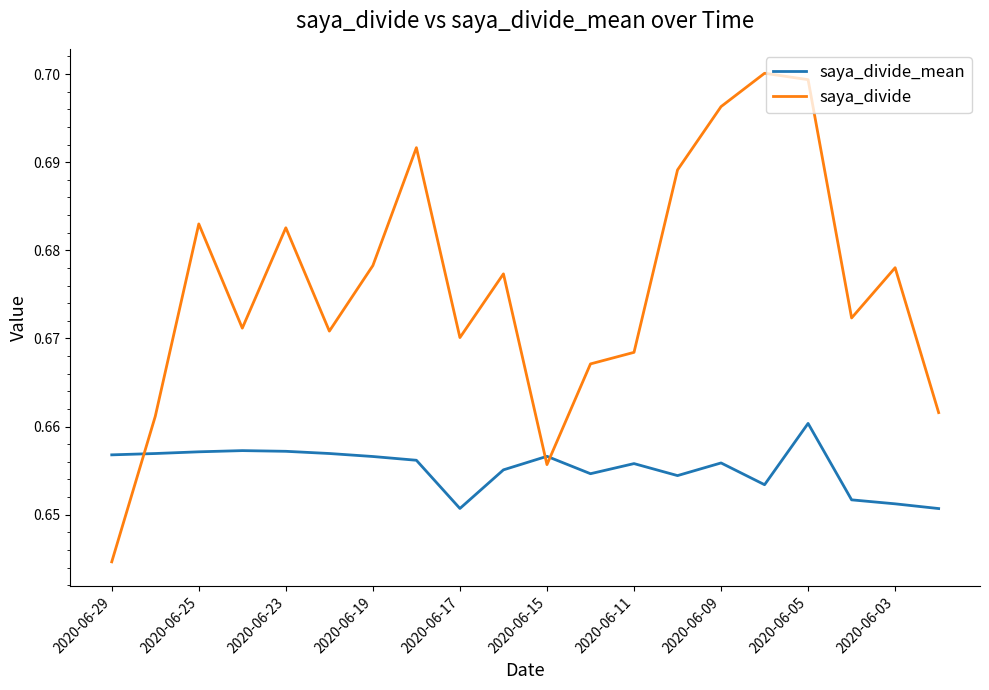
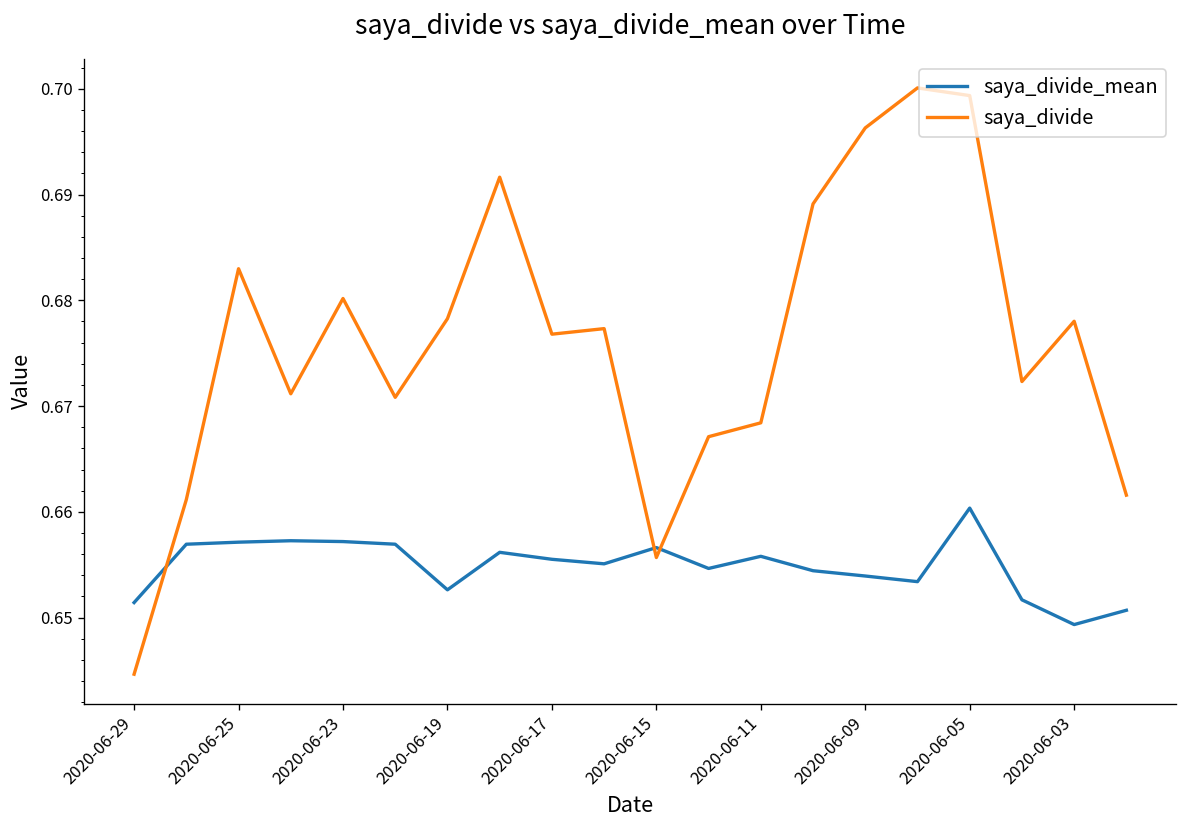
saya_divide_mean, 2020-06-29: 0.657 -> 0.651
saya_divide, 2020-06-23: 0.683 -> 0.680
saya_divide_mean, 2020-06-19: 0.657 -> 0.653
saya_divide_mean, 2020-06-17: 0.651 -> 0.656
saya_divide, 2020-06-17: 0.670 -> 0.677
saya_divide_mean, 2020-06-09: 0.656 -> 0.654
saya_divide_mean, 2020-06-03: 0.651 -> 0.649
